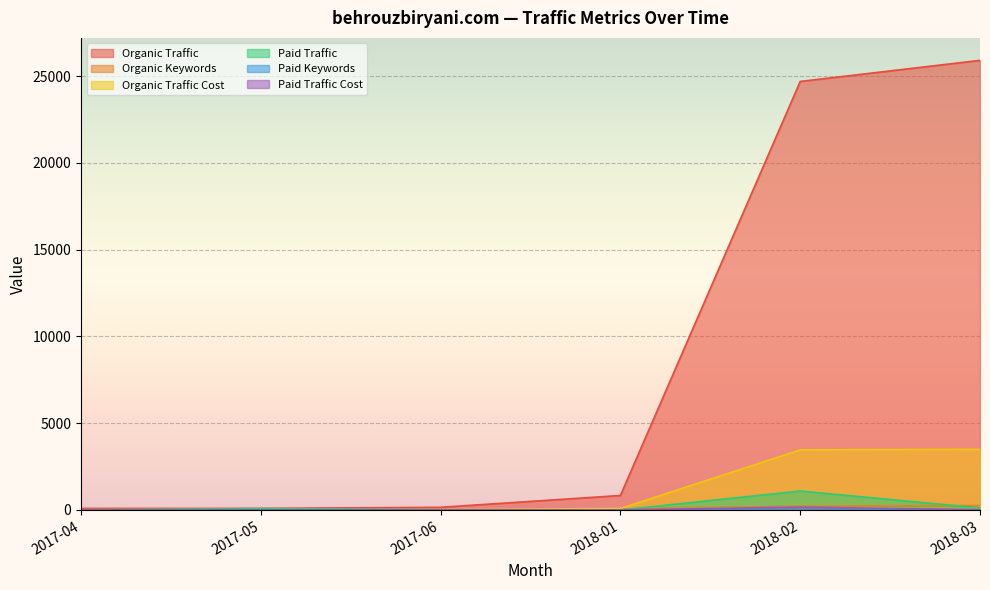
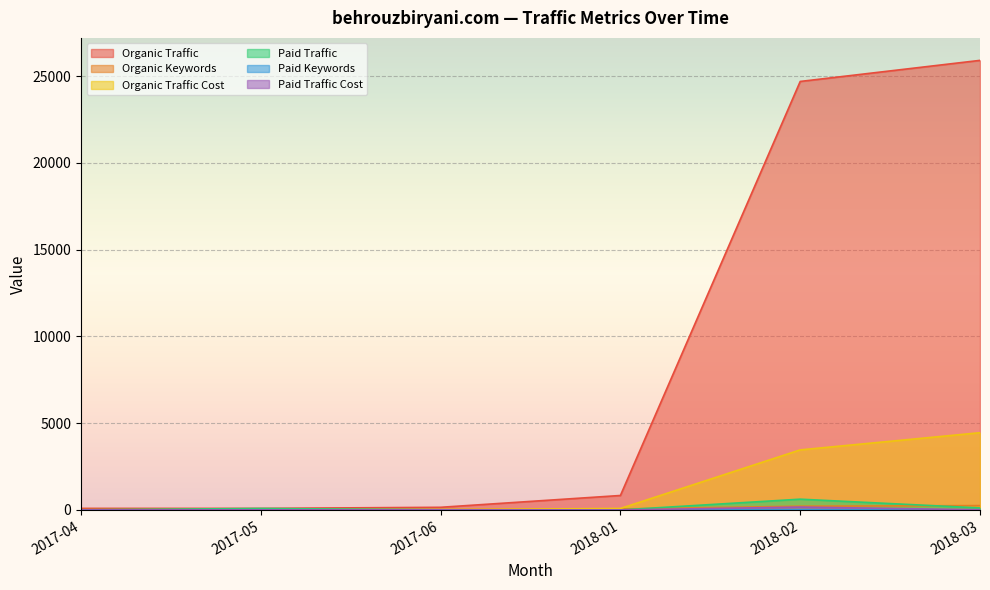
Paid Traffic, 2018-02: 1100 -> 600
Organic Traffic Cost, 2018-03: 3500 -> 4500
